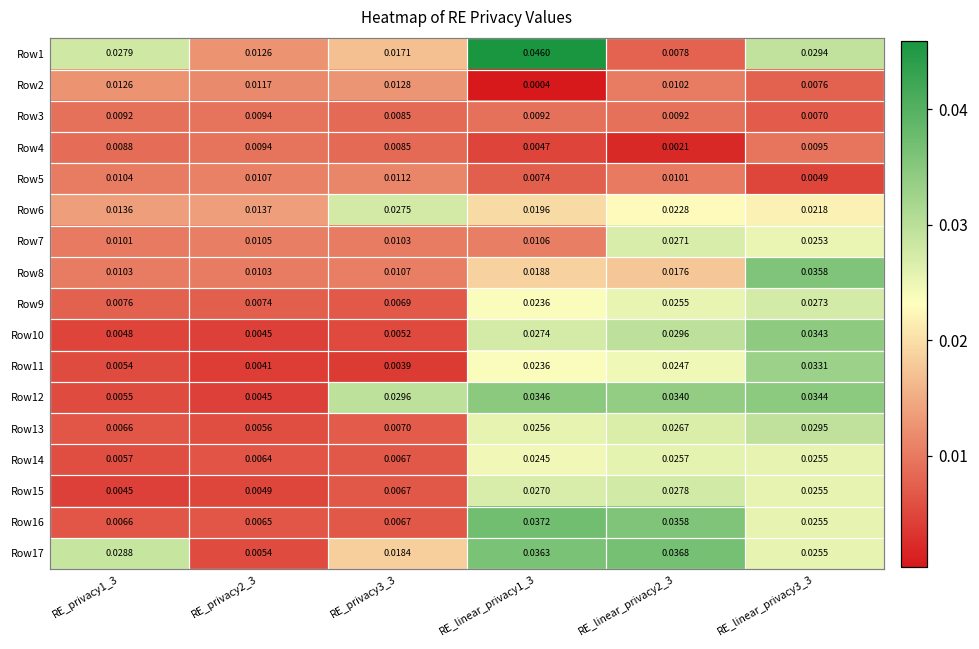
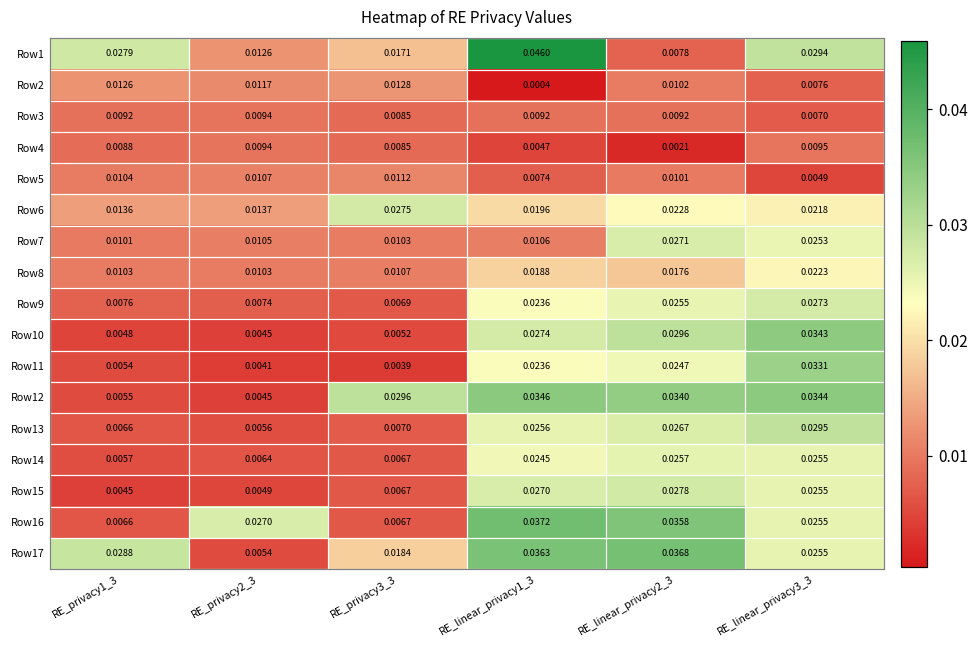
Row8, RE_linear_privacy3_3: 0.0358 -> 0.0223
Row16, RE_privacy2_3: 0.0065 -> 0.0270
